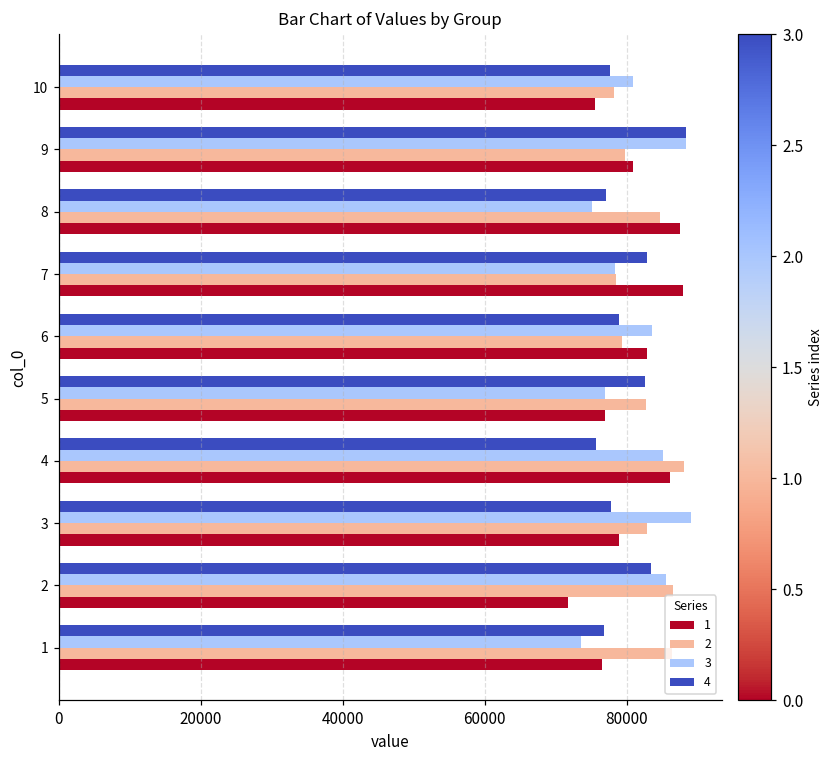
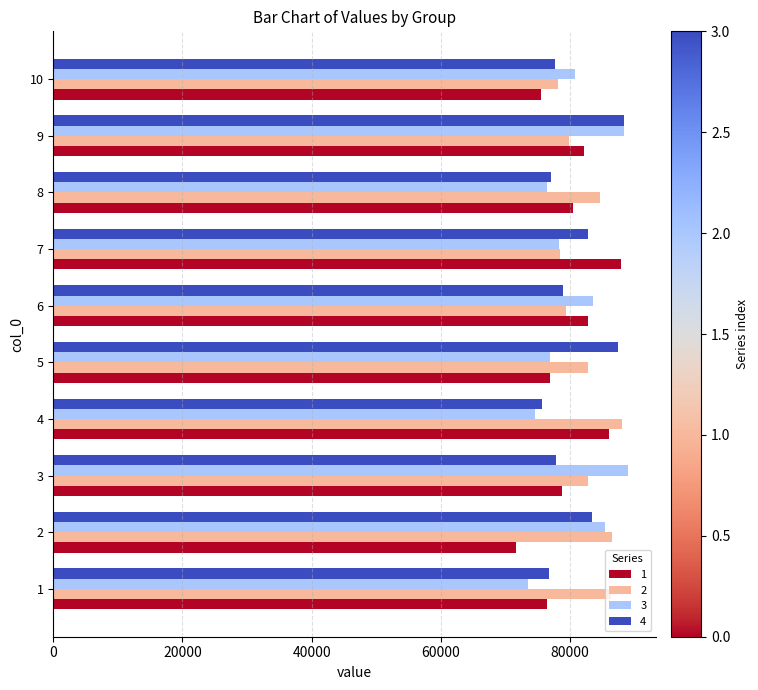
1, 9: 81000 -> 82000
3, 8: 75000 -> 76000
1, 8: 88000 -> 81000
4, 5: 82000 -> 87000
3, 4: 85000 -> 75000
